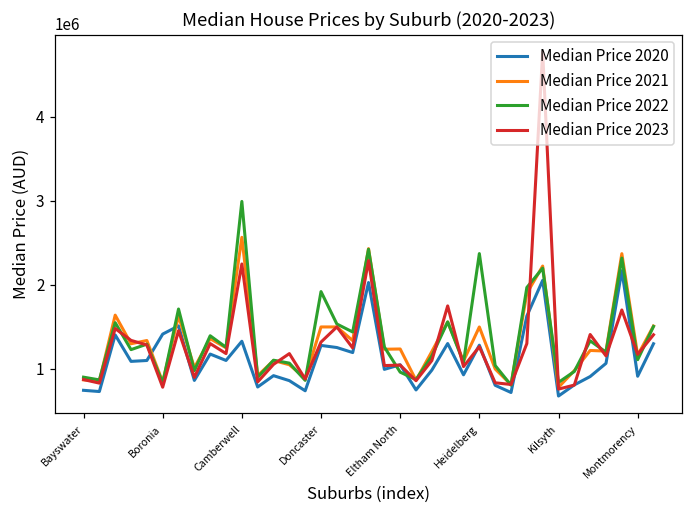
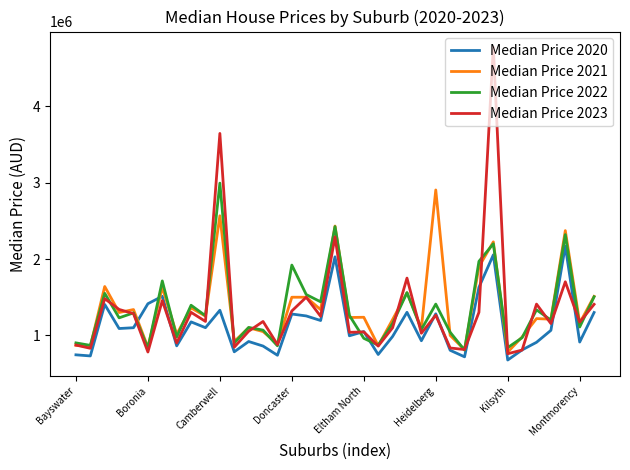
Median Price 2023, Camberwell: 2300000 -> 3600000
Median Price 2021, Heidelberg: 1500000 -> 2900000
Median Price 2022, Heidelberg: 2400000 -> 1400000
